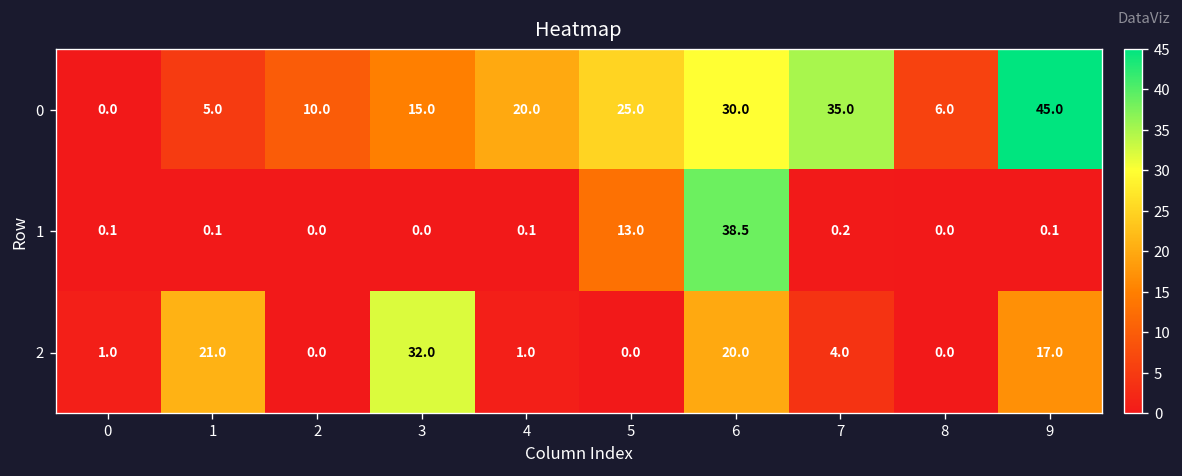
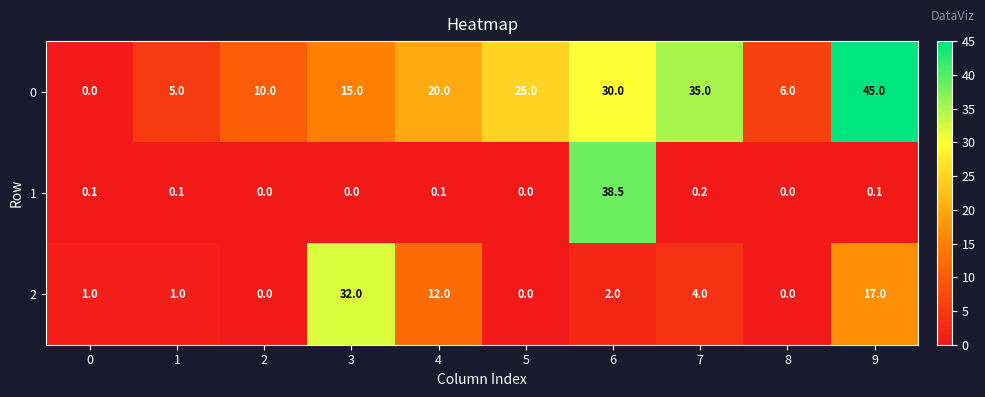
1, 5: 13.0 -> 0.0
2, 1: 21.0 -> 1.0
2, 4: 1.0 -> 12.0
2, 6: 20.0 -> 2.0
